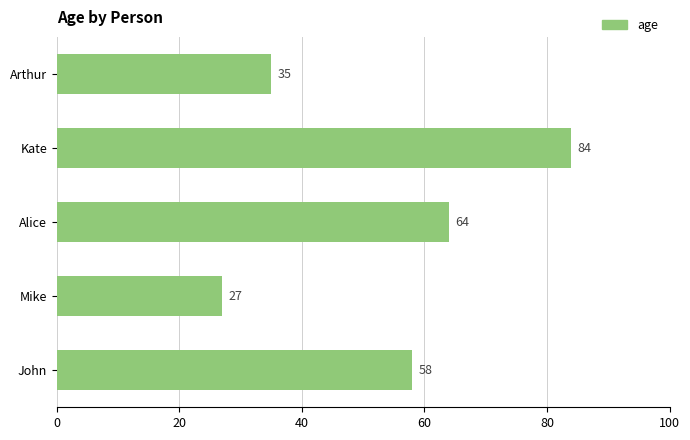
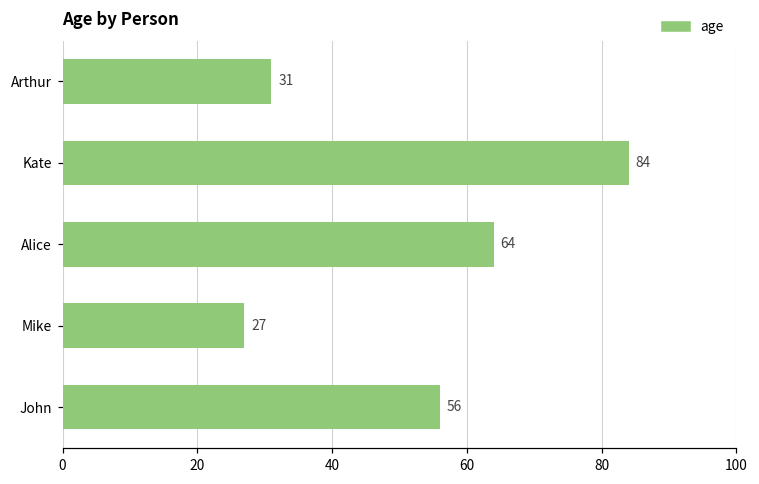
Arthur: 35 -> 31
John: 58 -> 56
